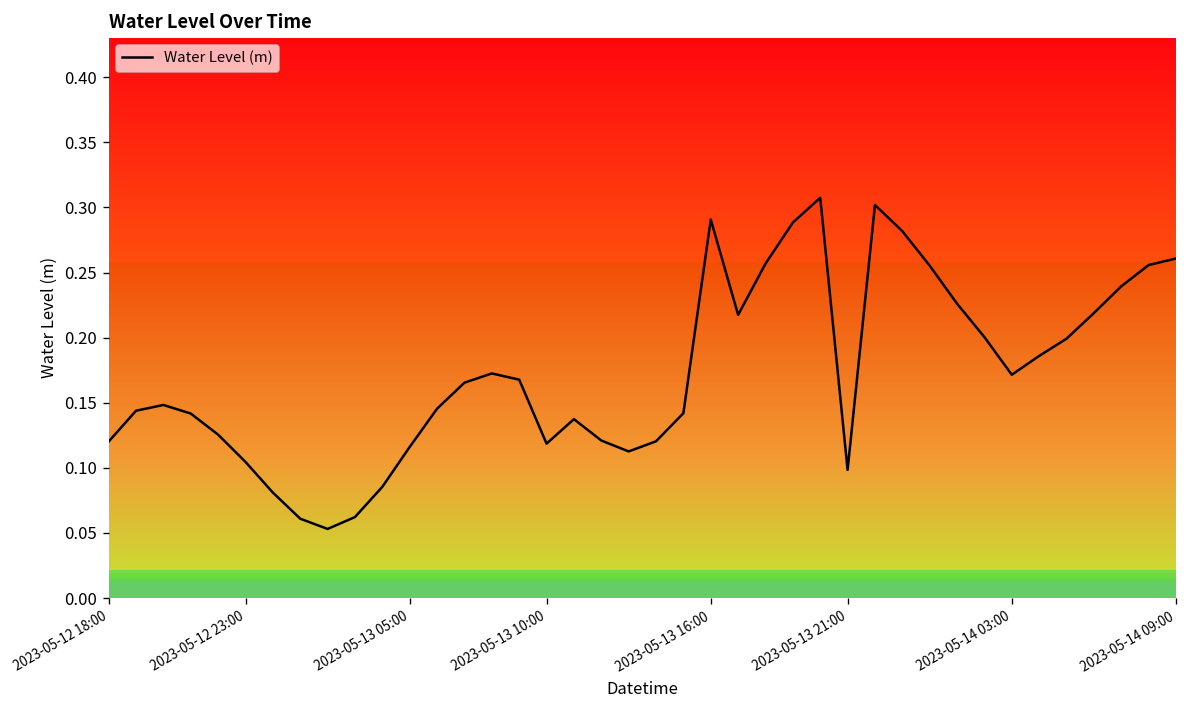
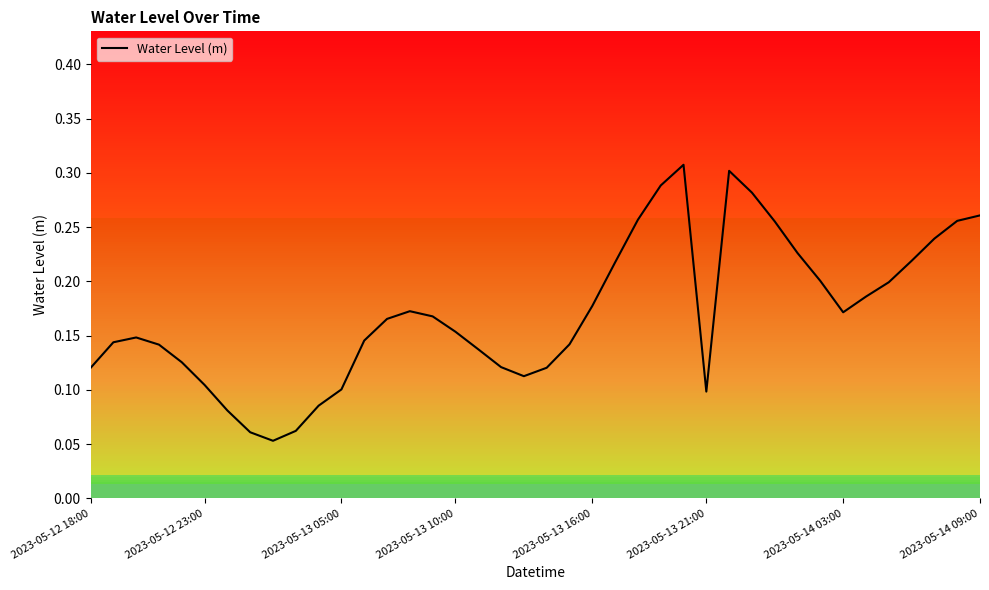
Water Level (m), 2023-05-13 05:00: 0.116 -> 0.100
Water Level (m), 2023-05-13 10:00: 0.119 -> 0.154
Water Level (m), 2023-05-13 16:00: 0.291 -> 0.177
